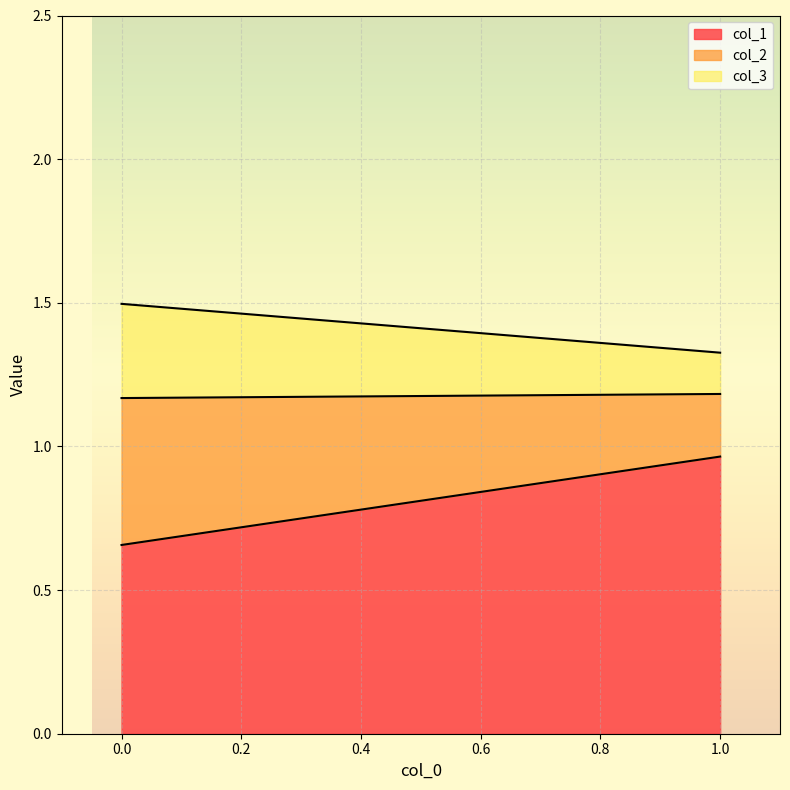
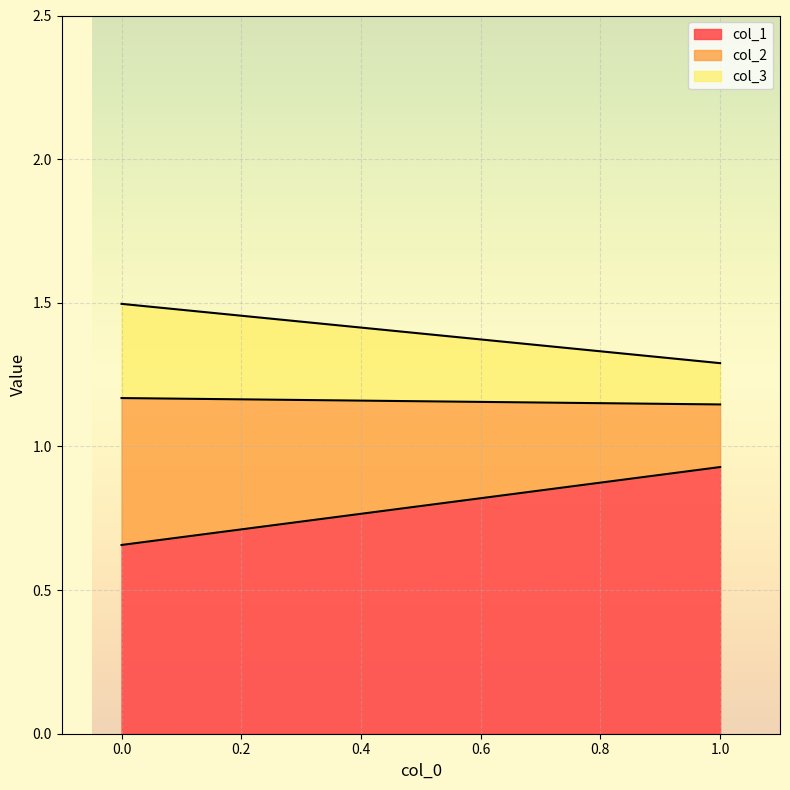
col_1, 1.0: 0.96 -> 0.93
